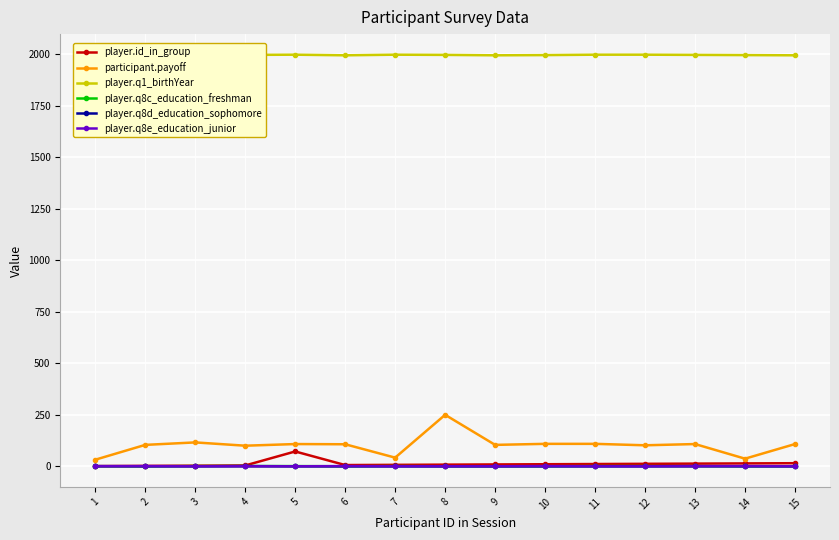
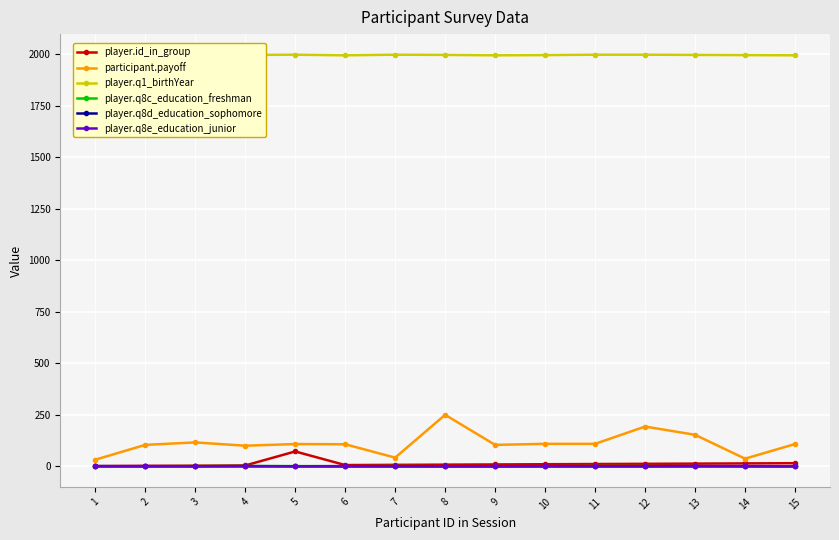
participant.payoff, 12: 100 -> 190
participant.payoff, 13: 110 -> 150
